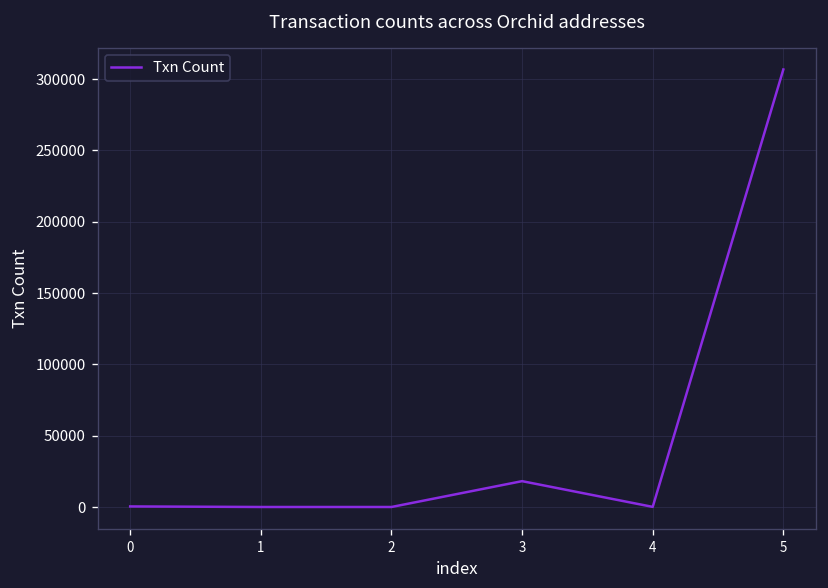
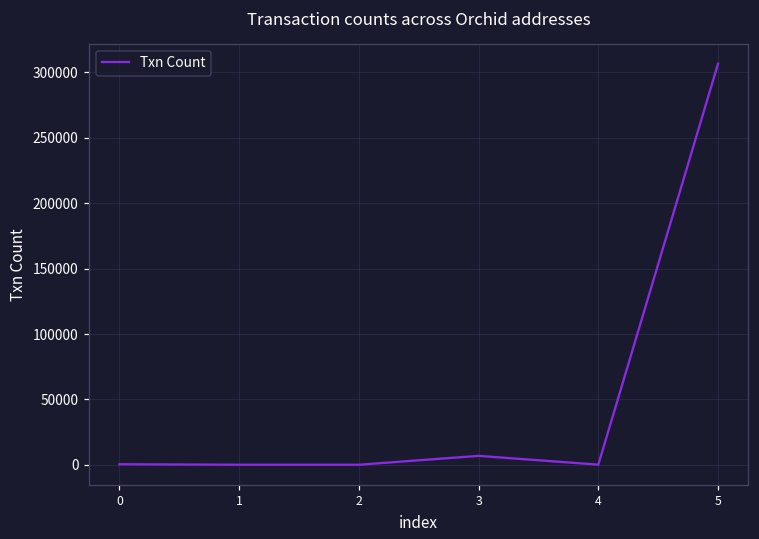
3: 18000 -> 7000
